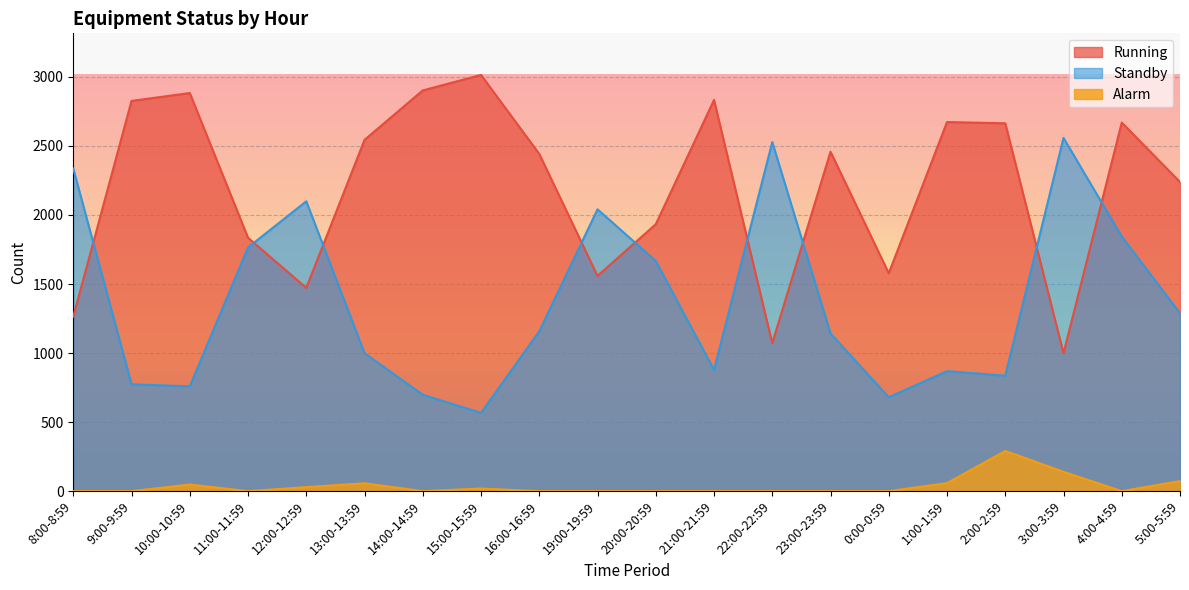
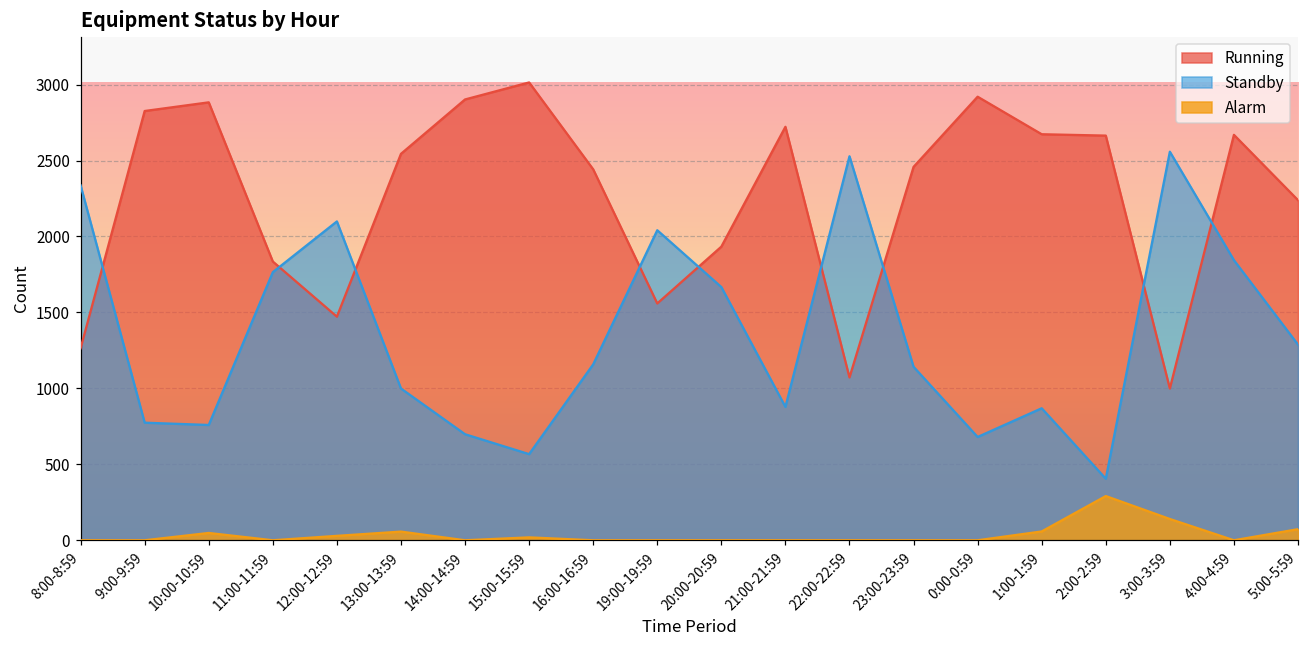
Running, 21:00-21:59: 2830 -> 2720
Running, 0:00-0:59: 1580 -> 2920
Standby, 2:00-2:59: 840 -> 410
